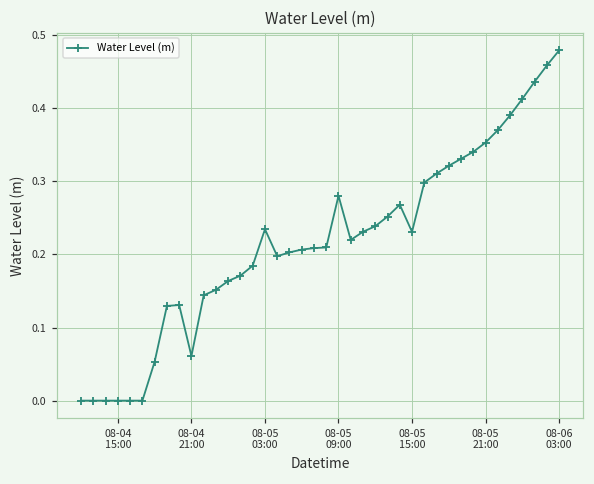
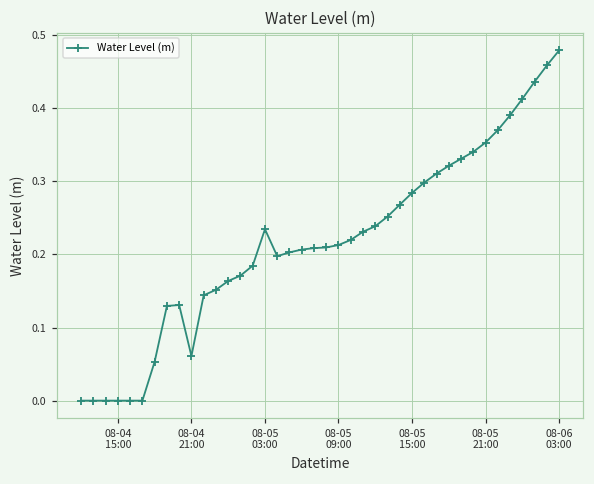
08-05 09:00: 0.28 -> 0.21
08-05 15:00: 0.23 -> 0.28
